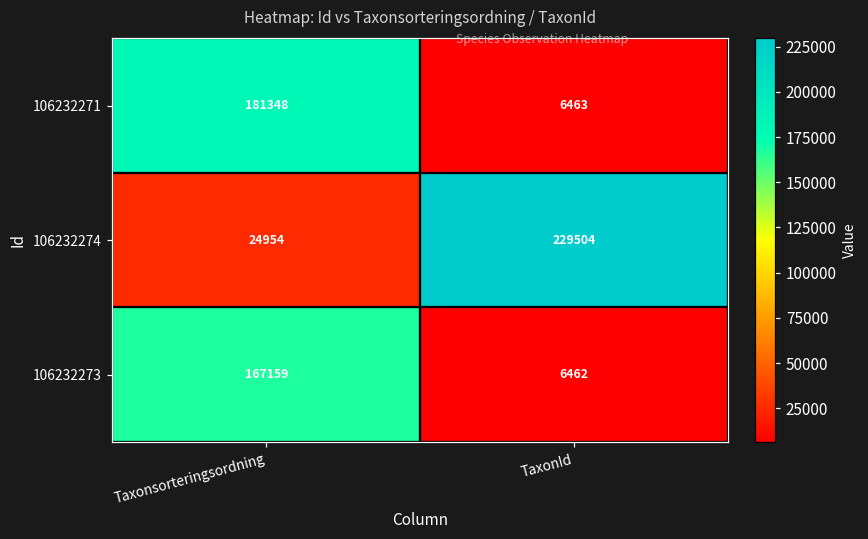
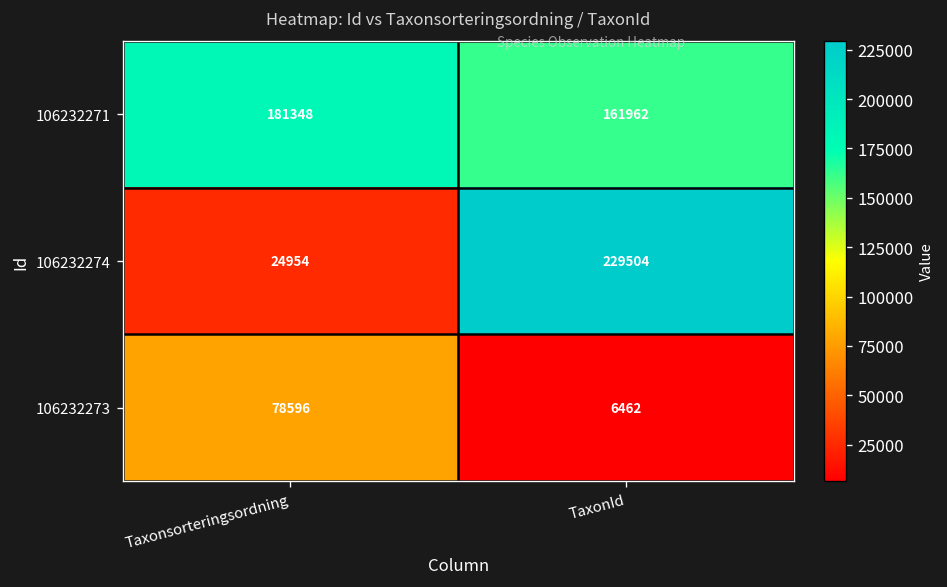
106232271, TaxonId: 6463 -> 161962
106232273, Taxonsorteringsordning: 167159 -> 78596
